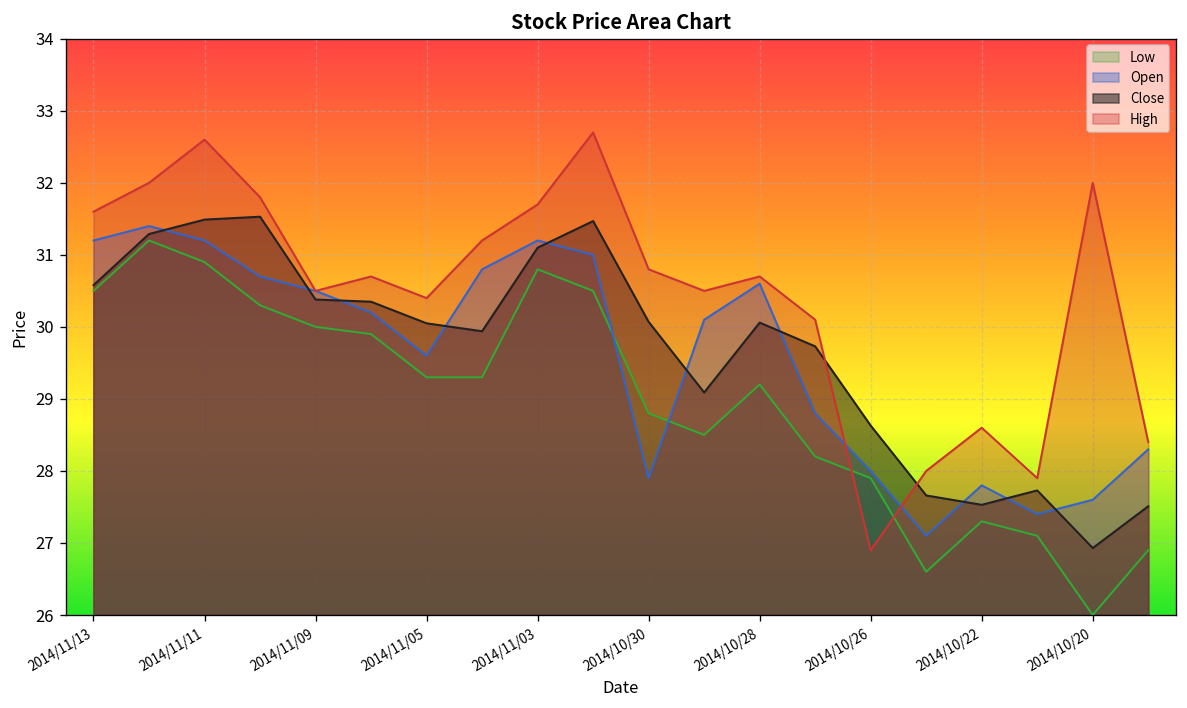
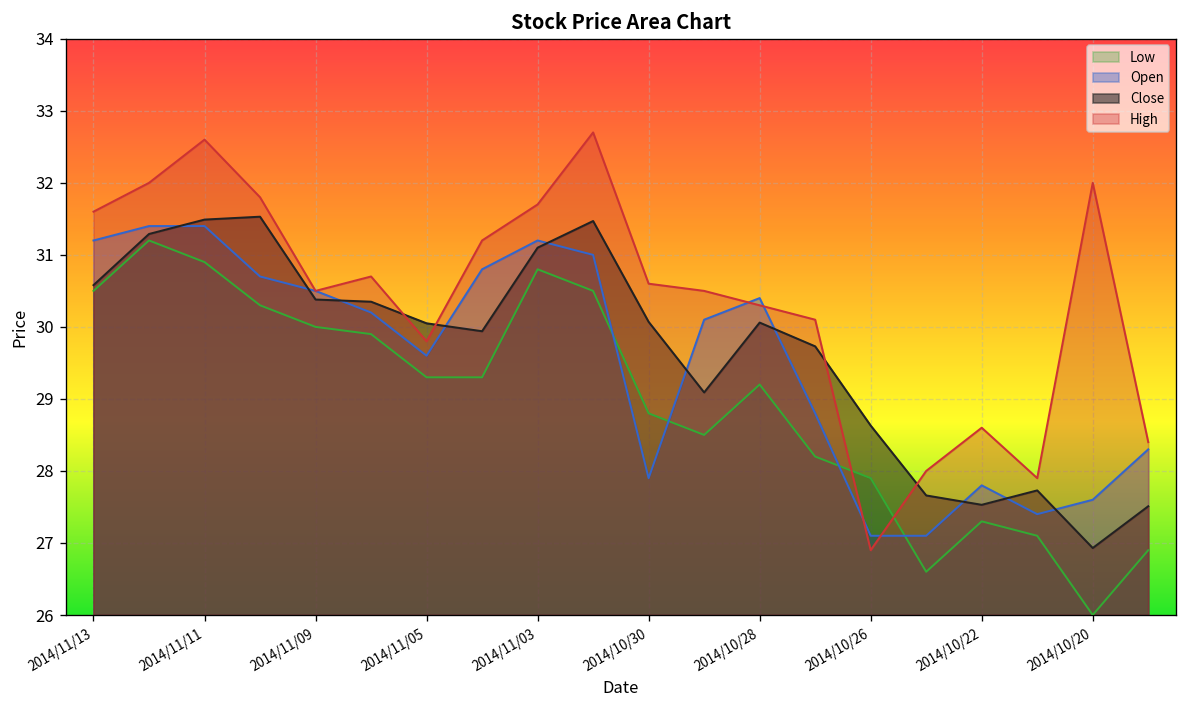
Open, 2014/11/11: 31.2 -> 31.4
High, 2014/11/05: 30.4 -> 29.8
High, 2014/10/30: 30.8 -> 30.6
Open, 2014/10/28: 30.6 -> 30.4
High, 2014/10/28: 30.7 -> 30.3
Open, 2014/10/26: 28.0 -> 27.1
